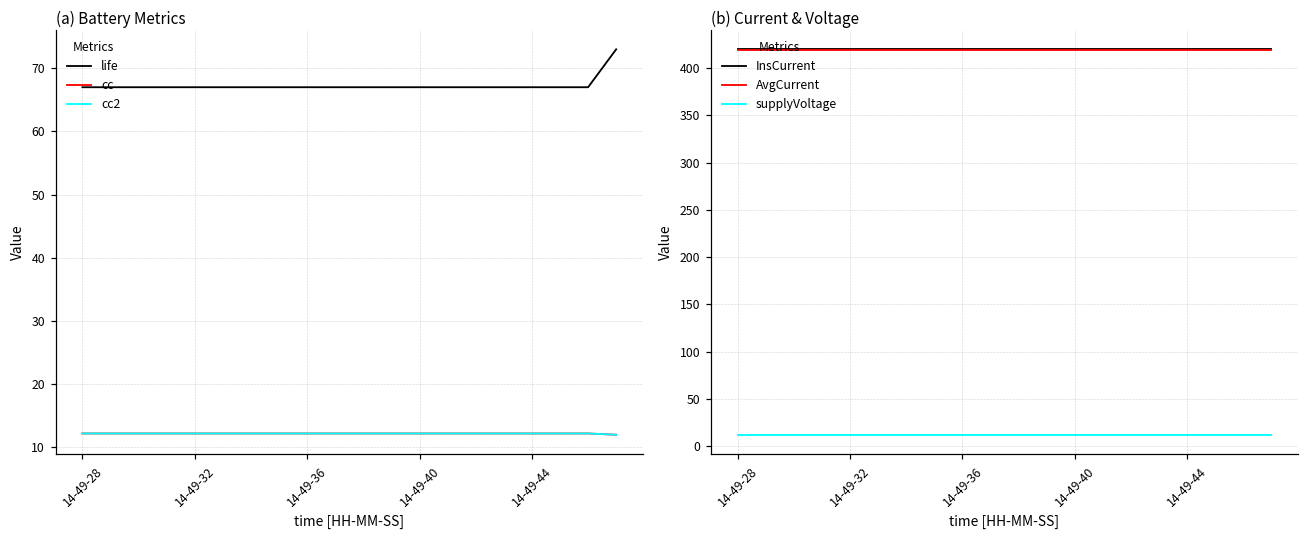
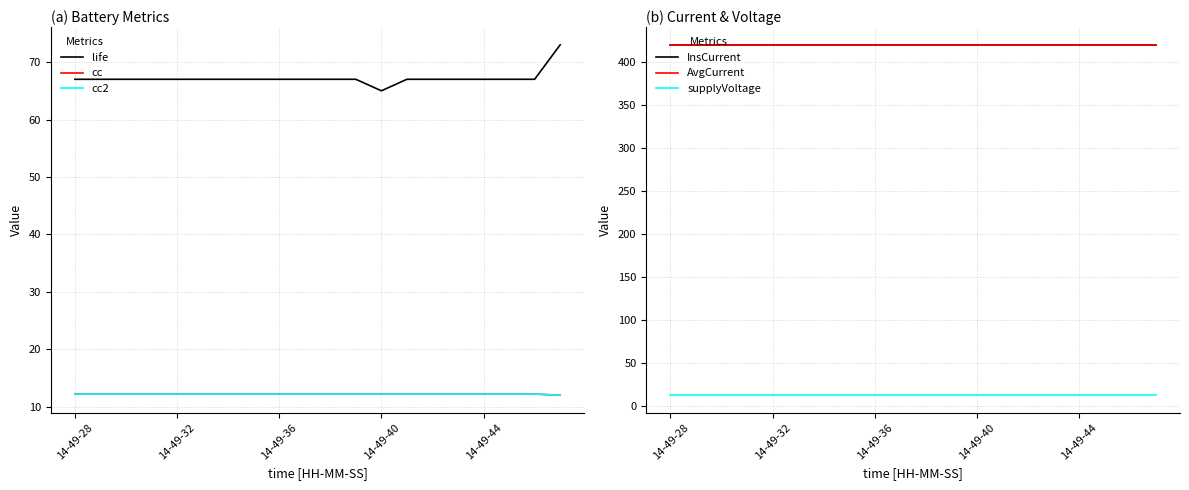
(a) Battery Metrics, life, 14-49-40: 67 -> 65
